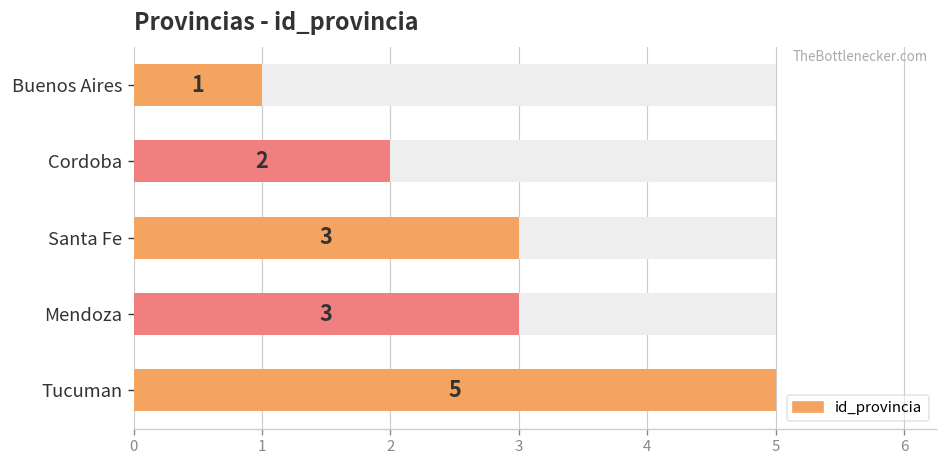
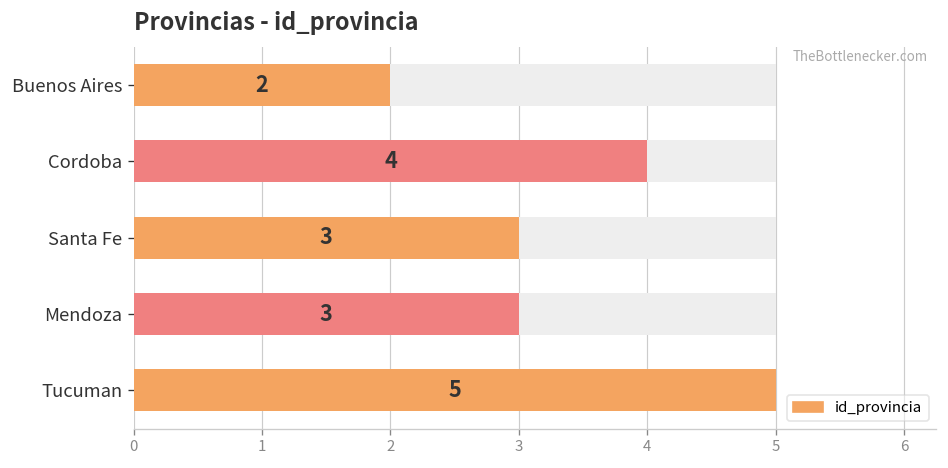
id_provincia, Buenos Aires: 1 -> 2
id_provincia, Cordoba: 2 -> 4
